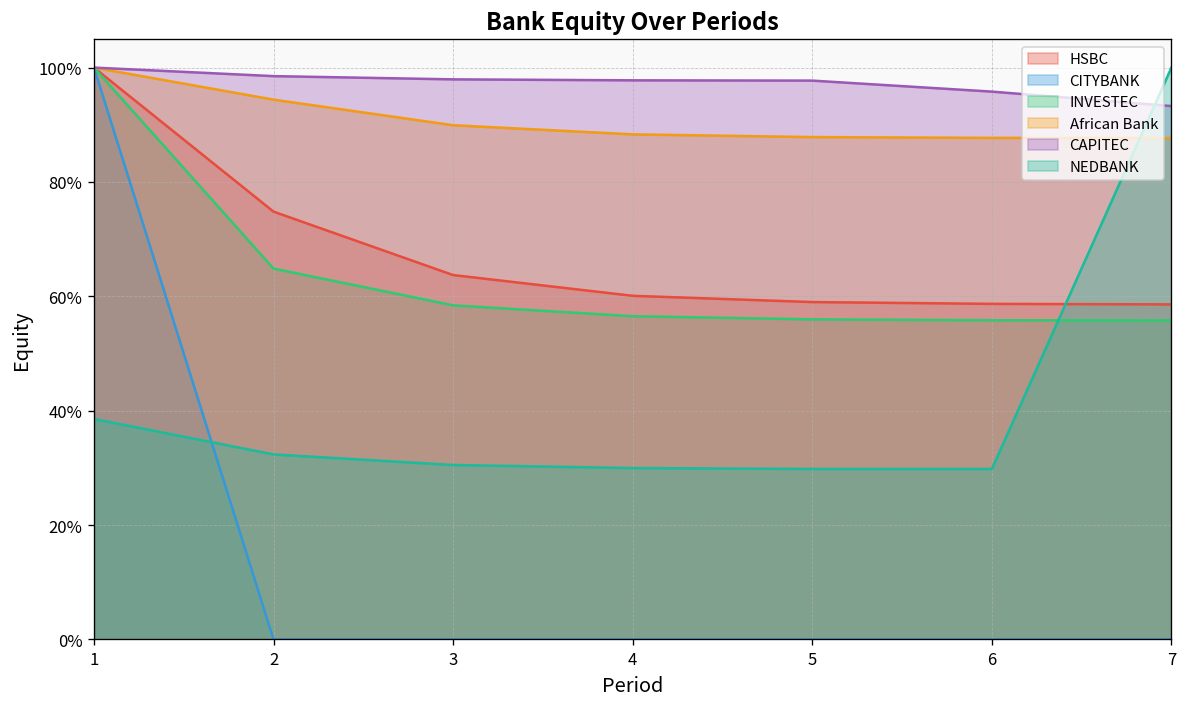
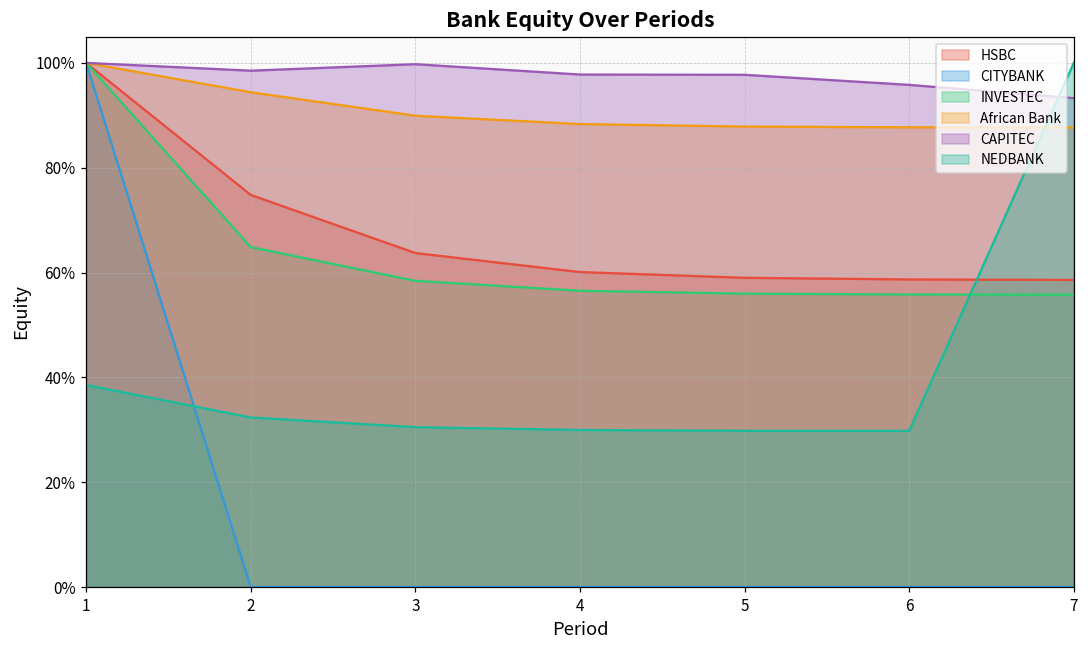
CAPITEC, 3: 98% -> 100%
